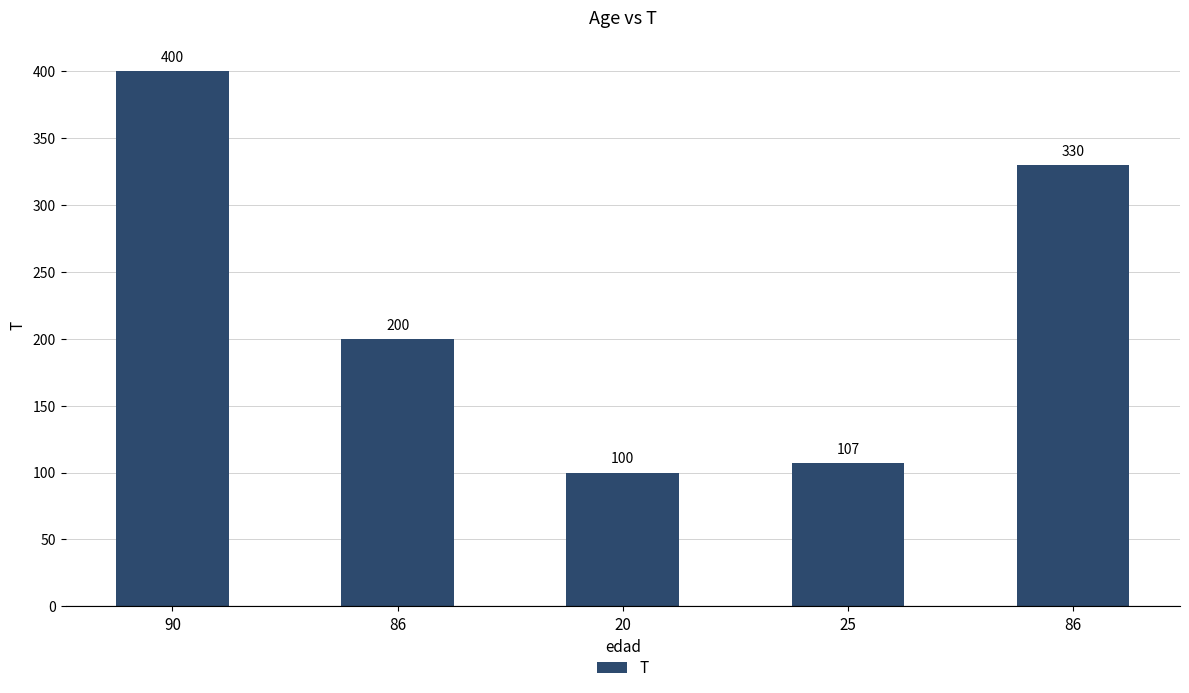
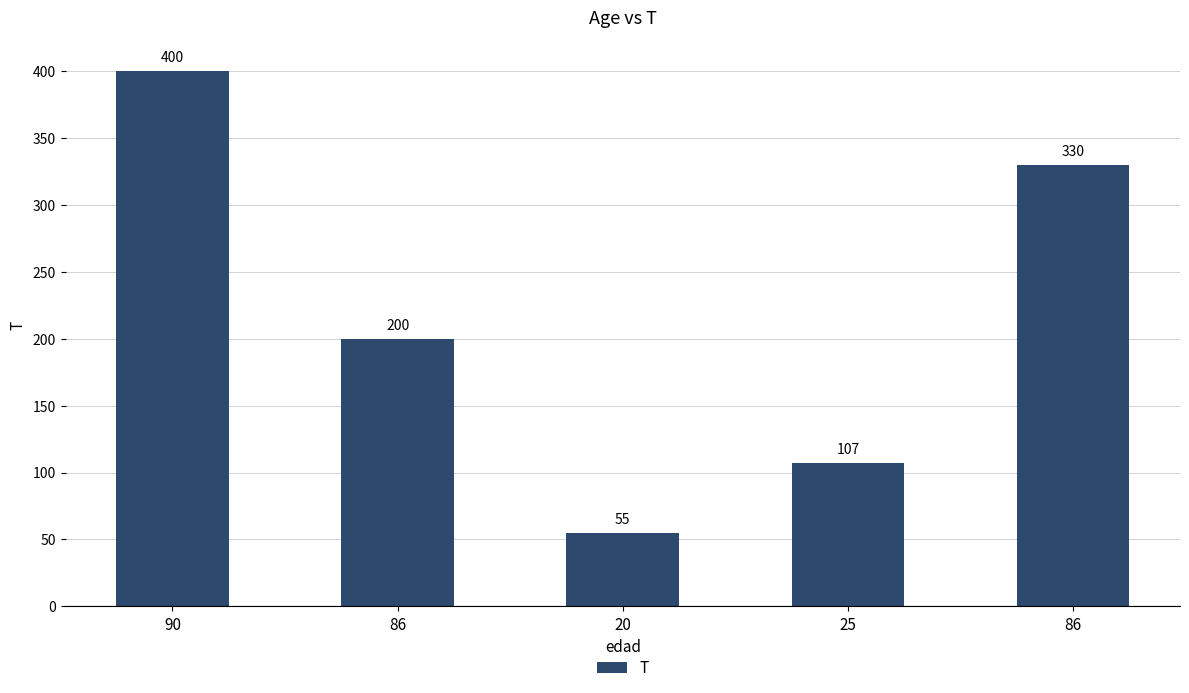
20: 100 -> 55
